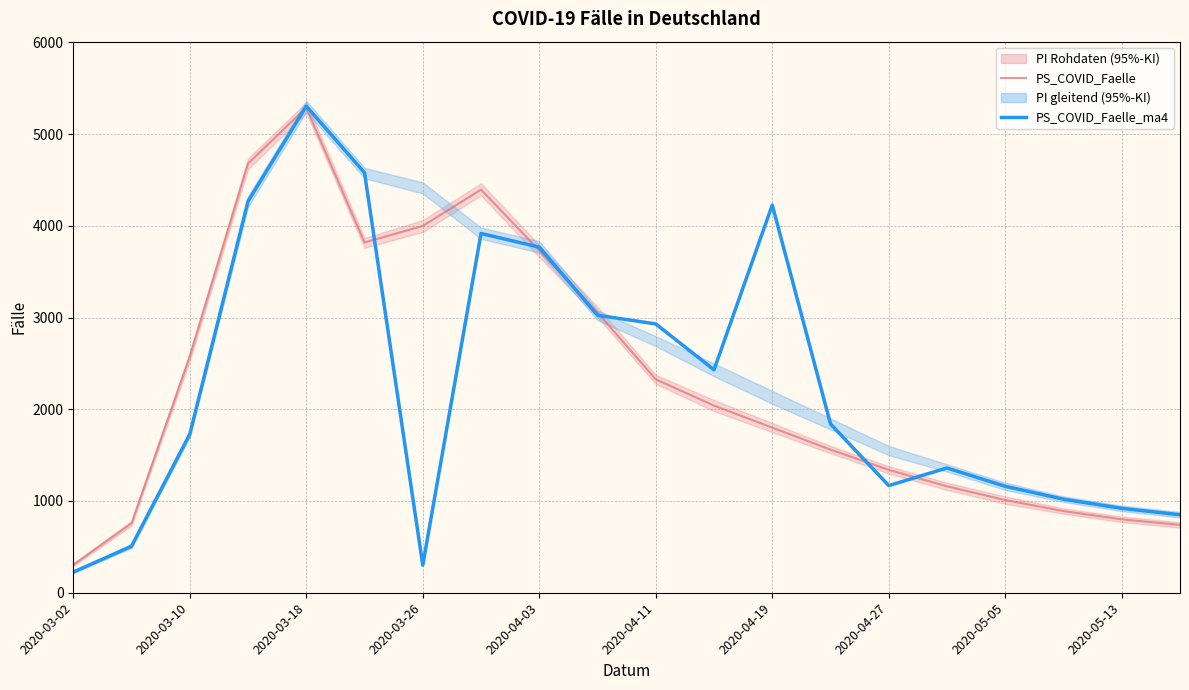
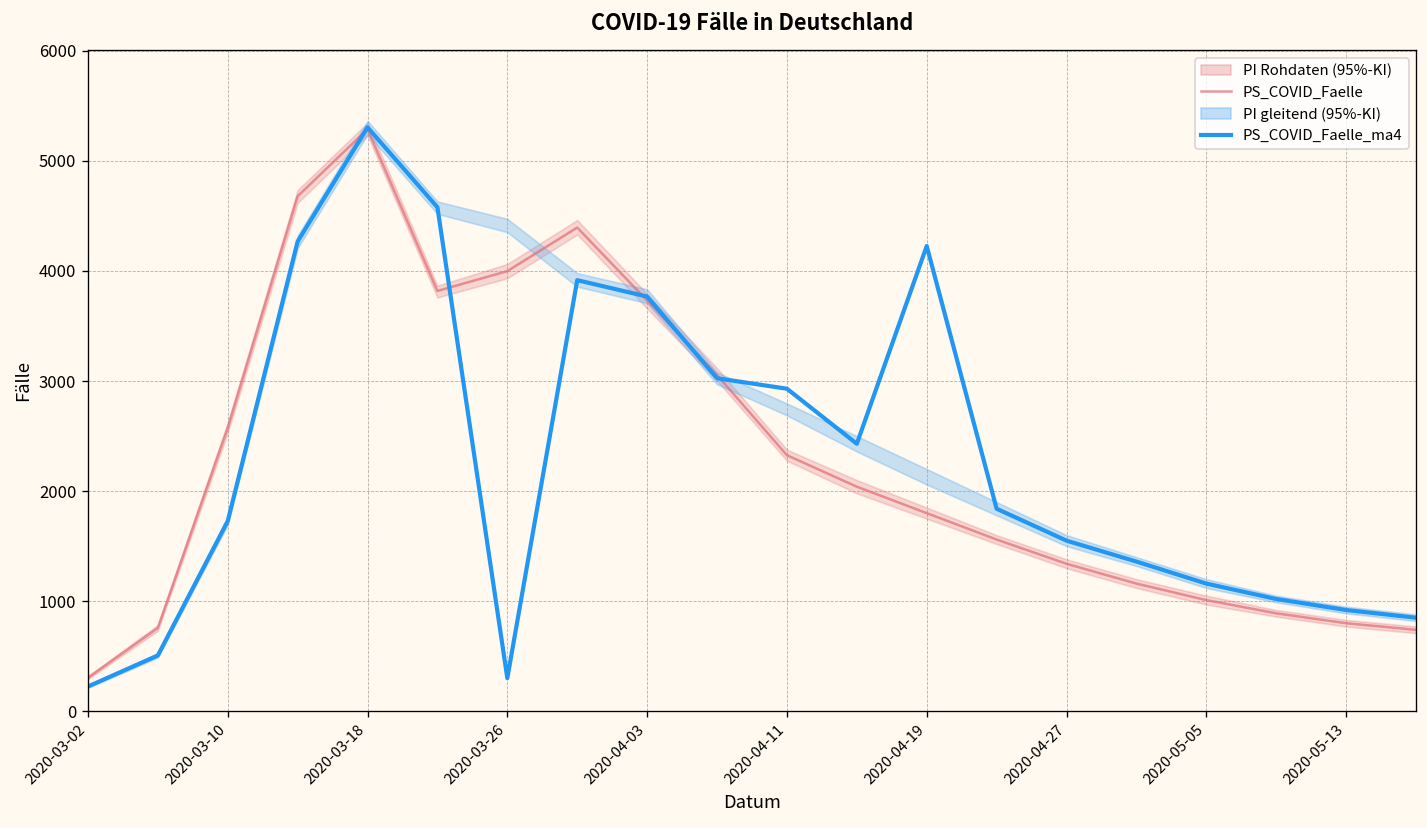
PS_COVID_Faelle_ma4, 2020-04-27: 1200 -> 1600
